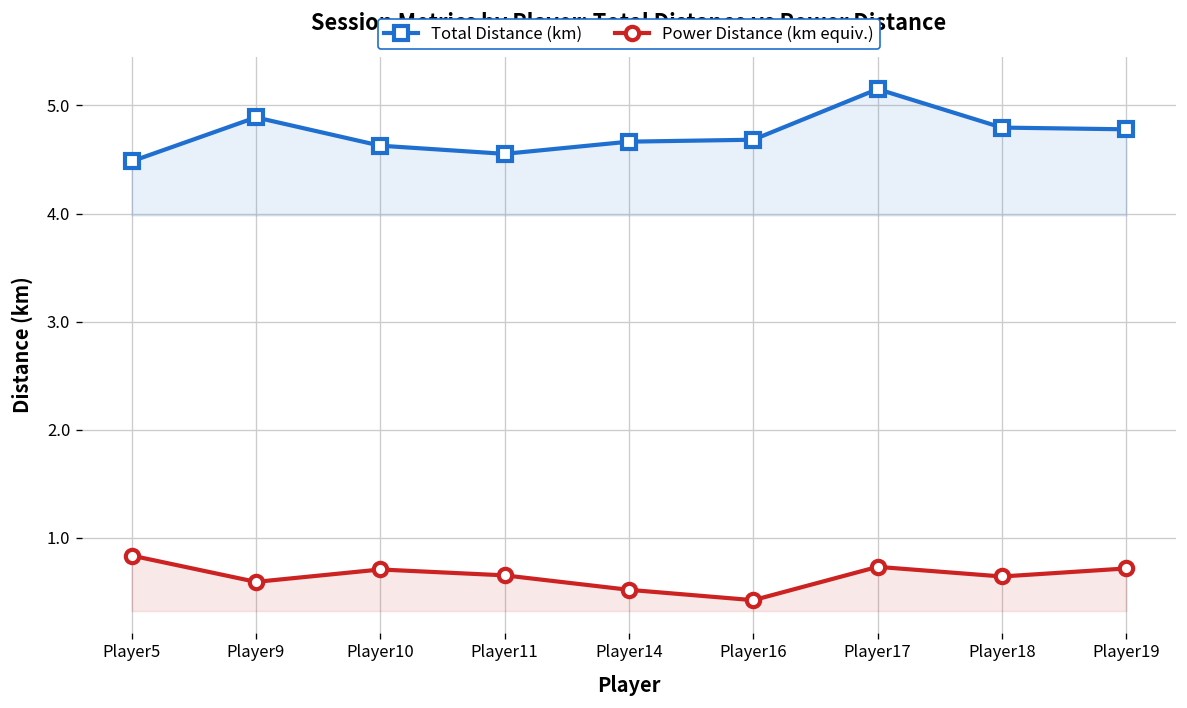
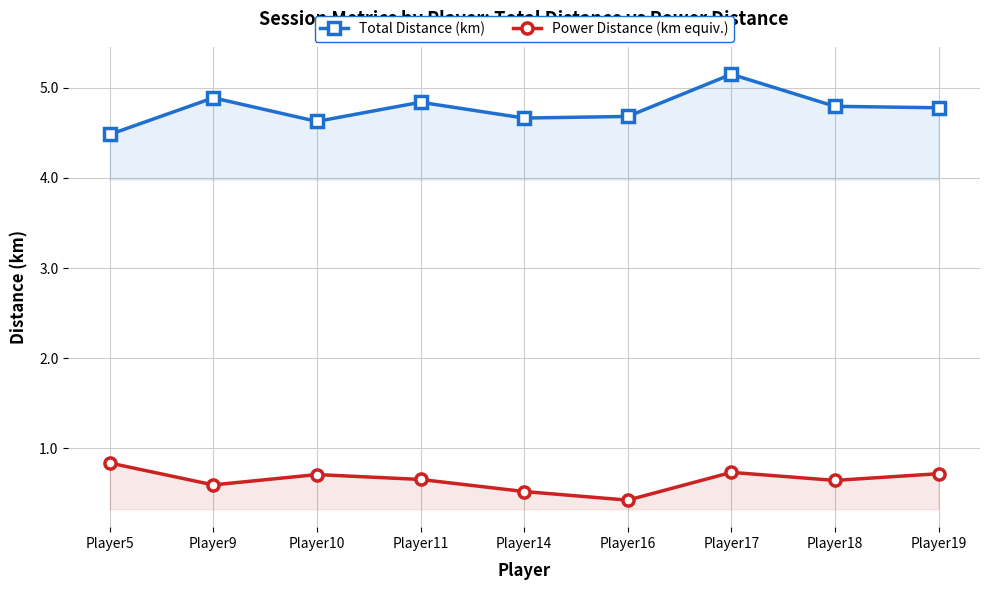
Total Distance (km), Player11: 4.6 -> 4.8
